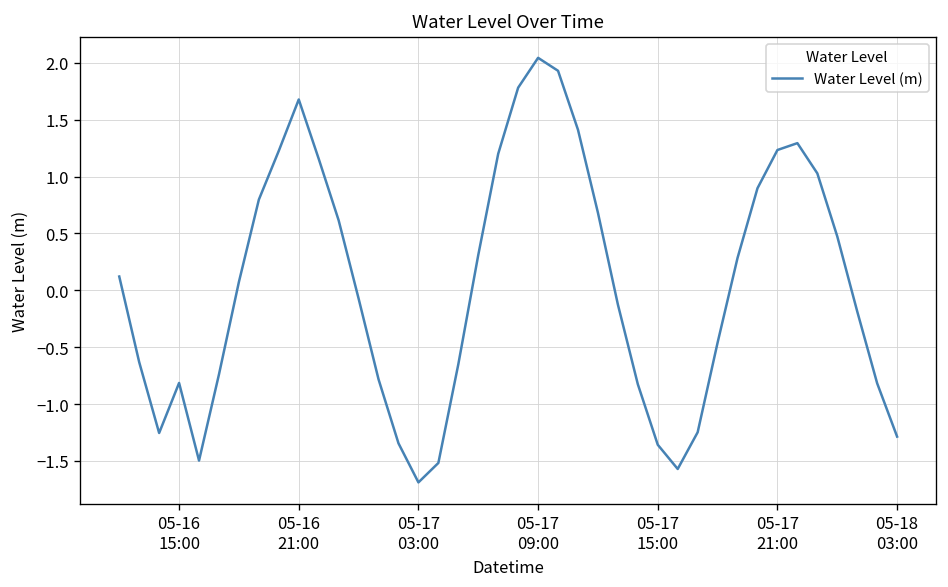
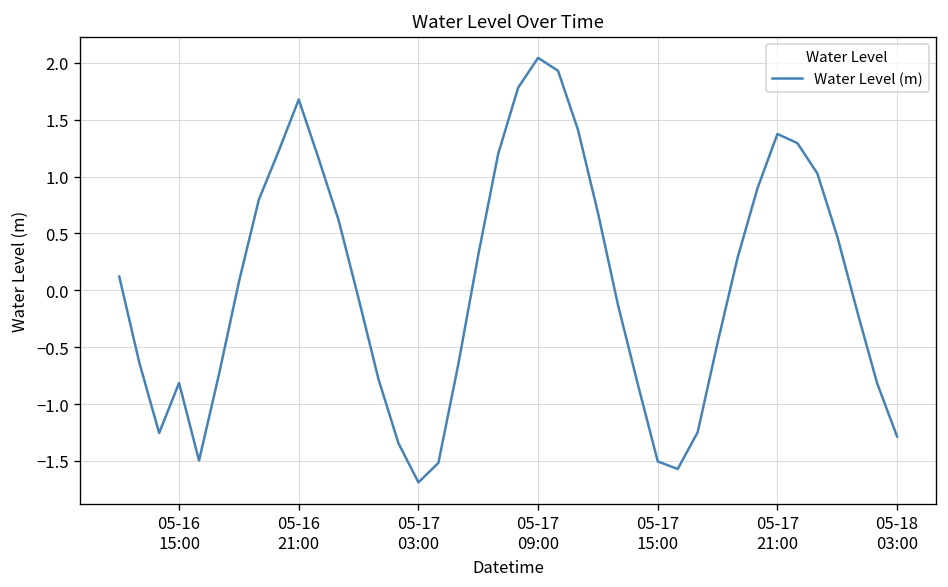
05-17 15:00: -1.4 -> -1.5
05-17 21:00: 1.2 -> 1.4
